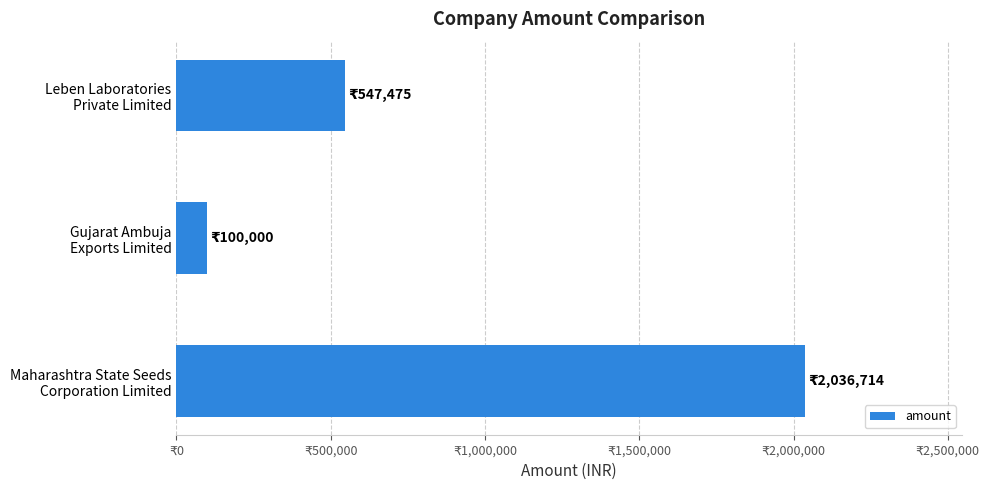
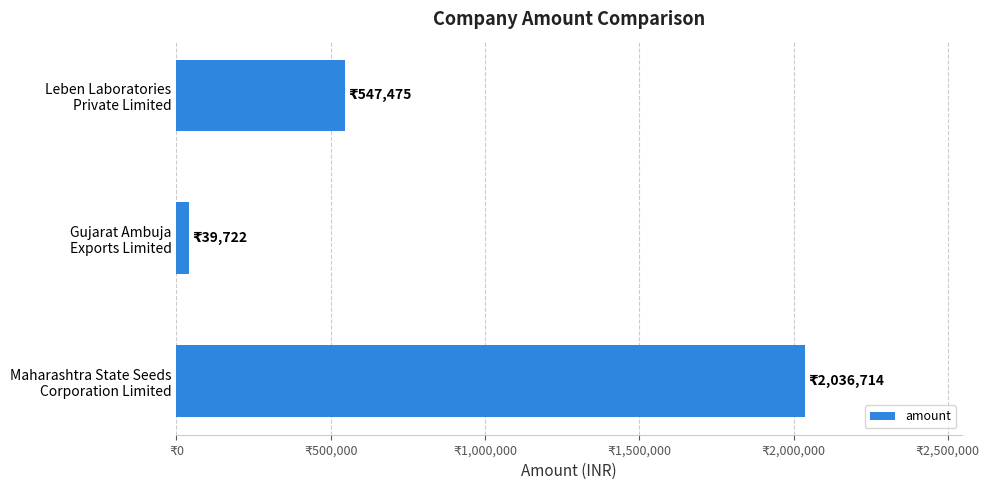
Gujarat Ambuja Exports Limited: 100,000 -> 39,722
